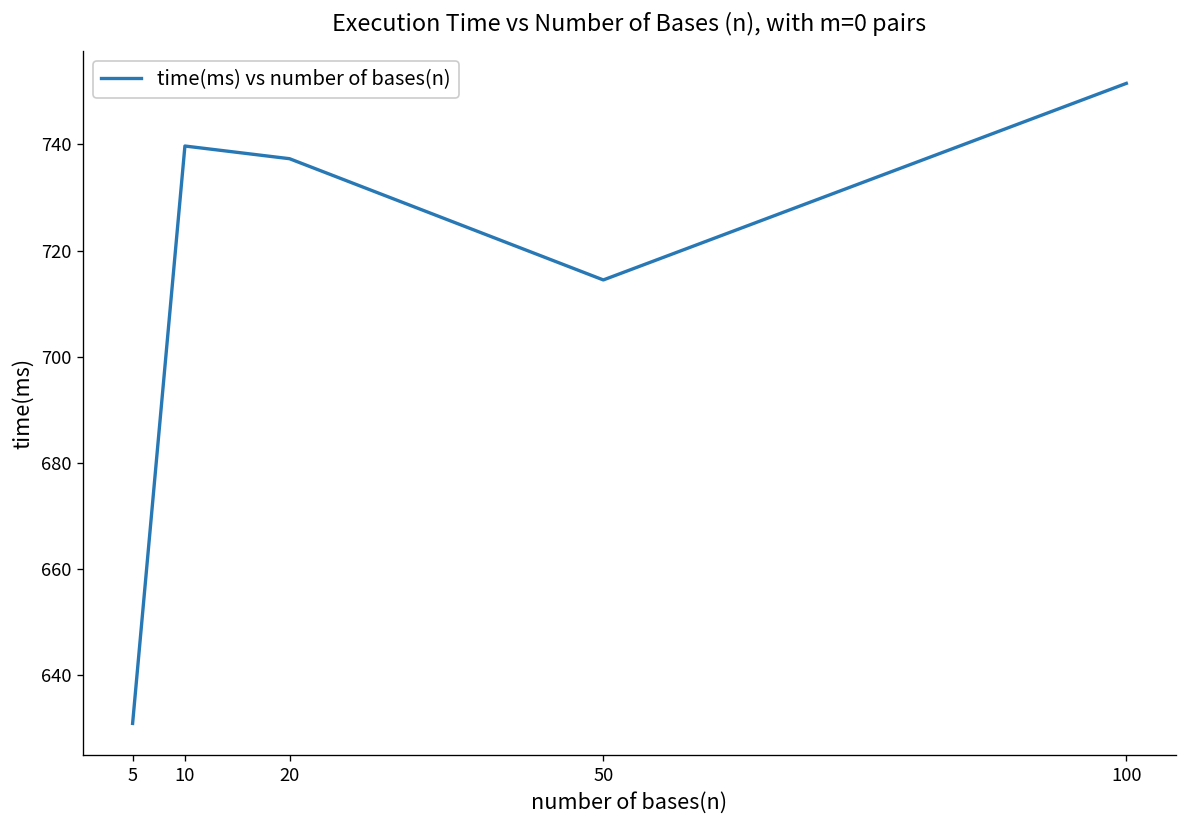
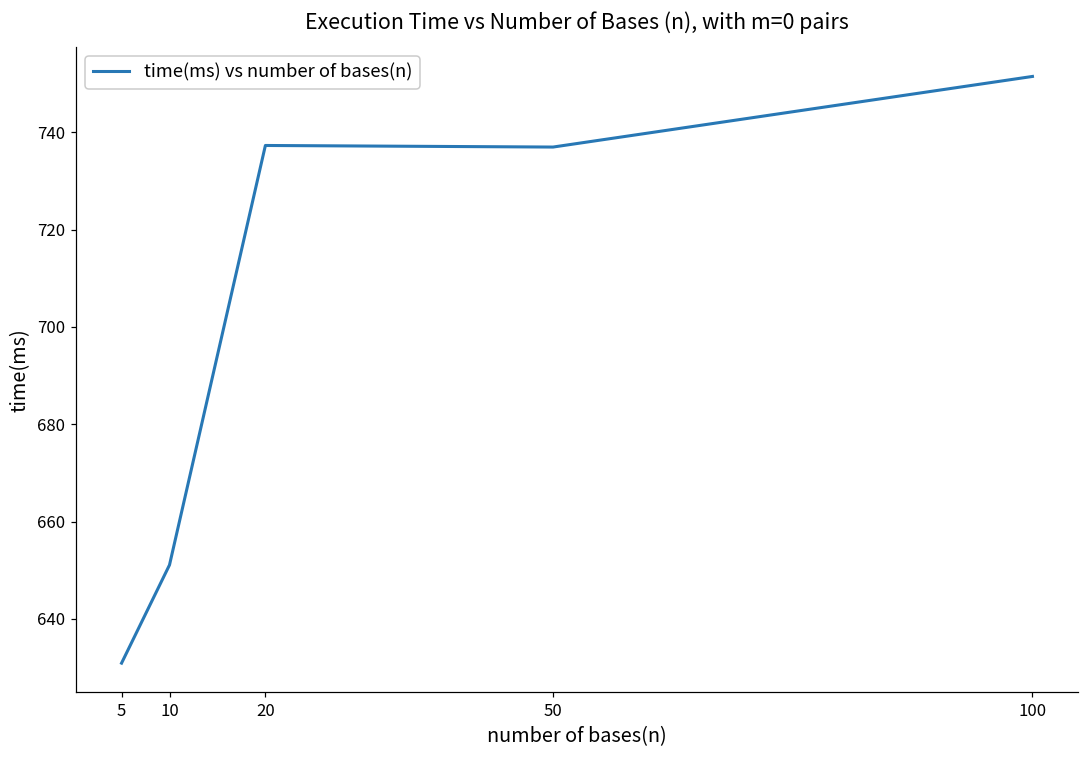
10: 740 -> 651
50: 714 -> 737
